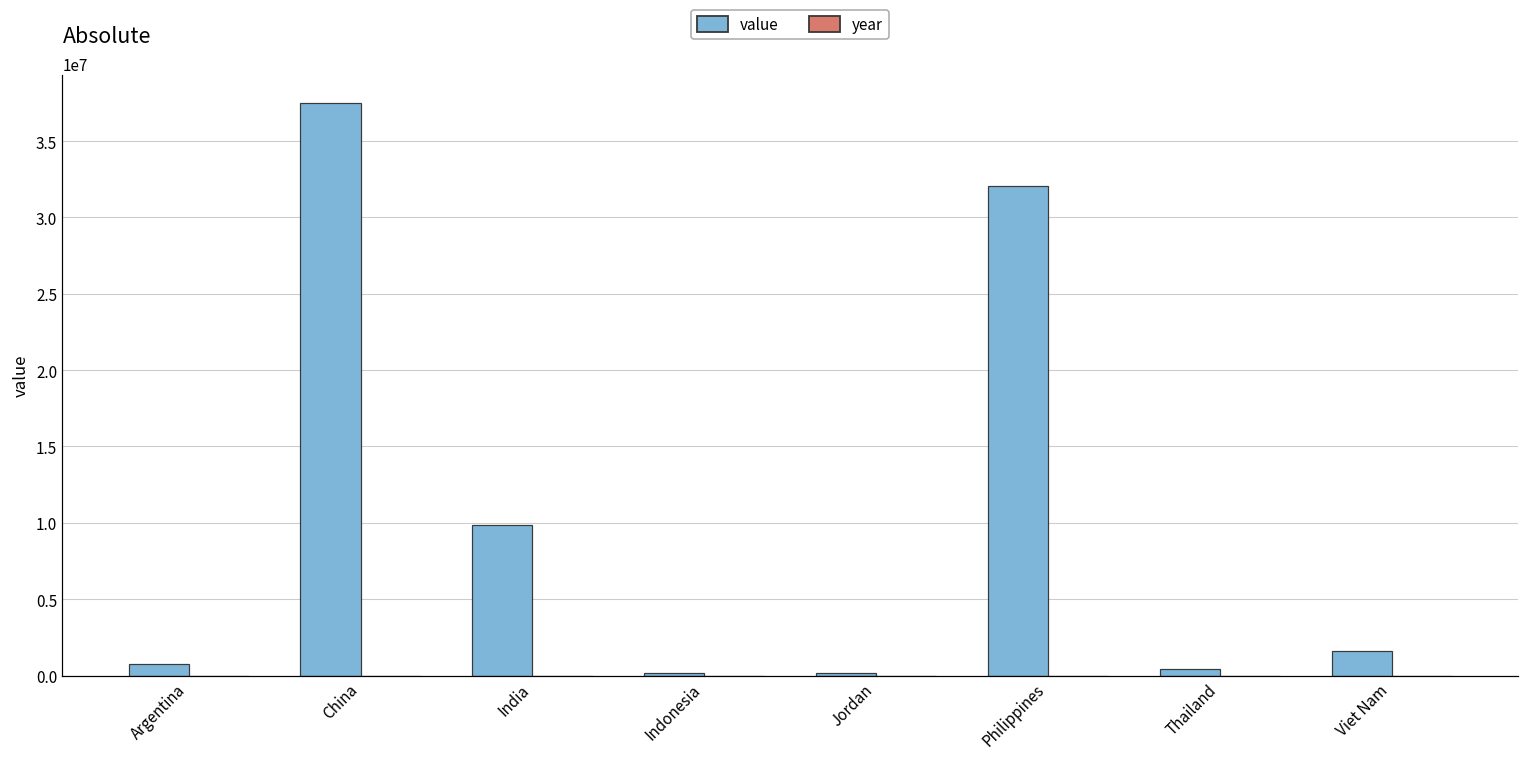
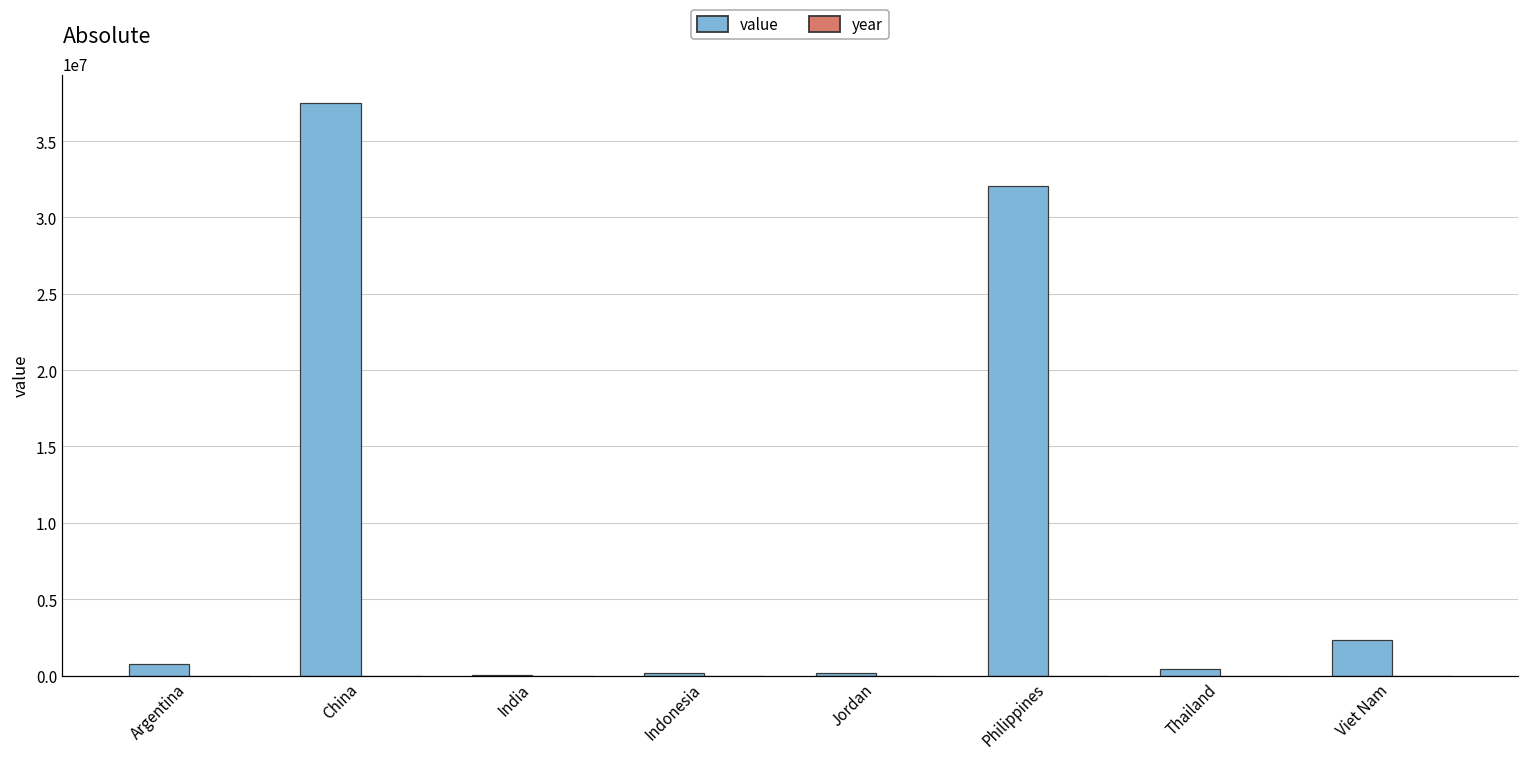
value, India: 9900000 -> 0
value, Viet Nam: 1600000 -> 2300000
